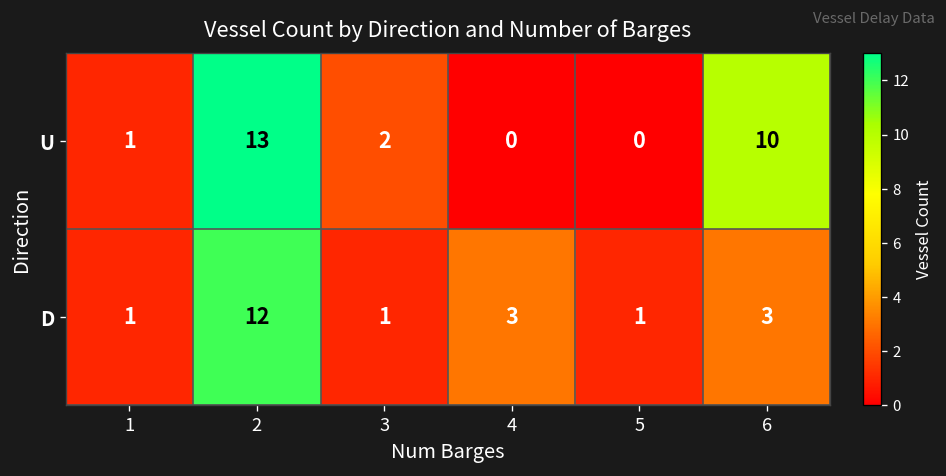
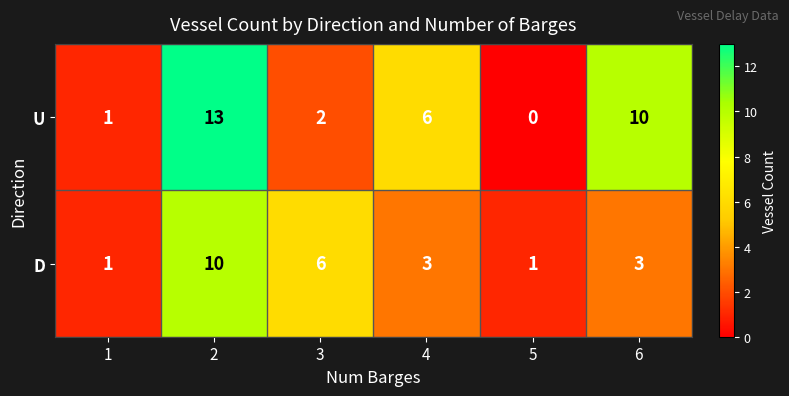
U, 4: 0 -> 6
D, 2: 12 -> 10
D, 3: 1 -> 6
